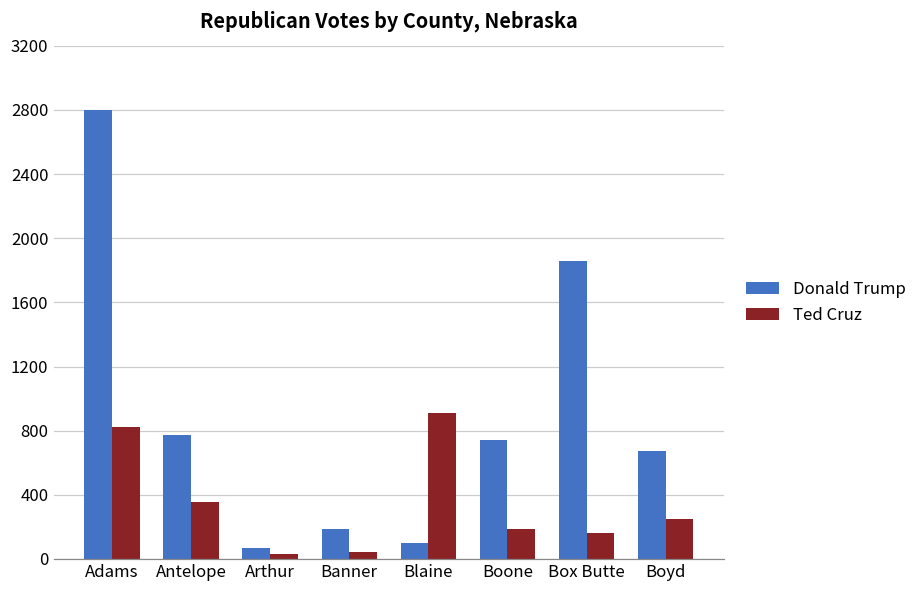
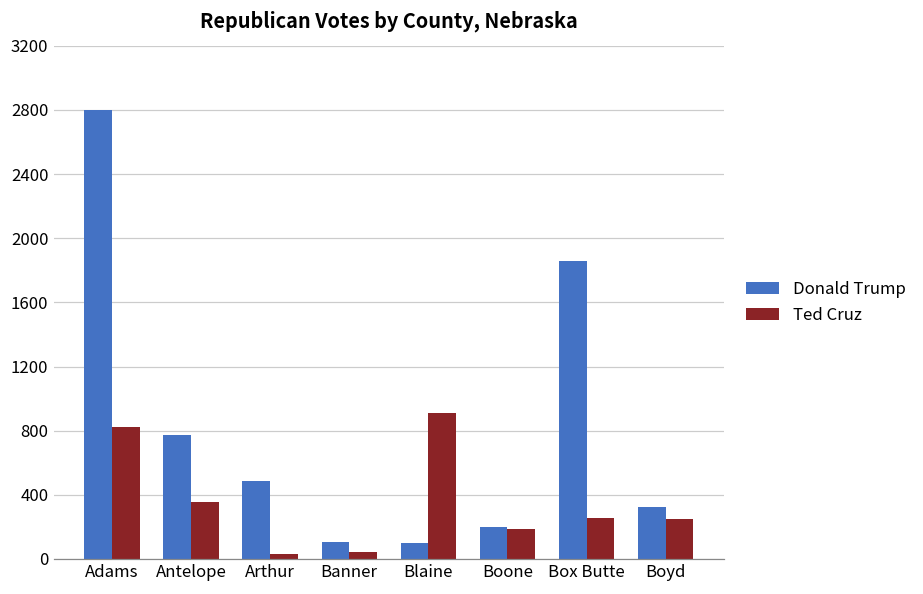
Donald Trump, Arthur: 70 -> 490
Donald Trump, Banner: 180 -> 110
Donald Trump, Boone: 740 -> 200
Ted Cruz, Box Butte: 160 -> 260
Donald Trump, Boyd: 680 -> 330
